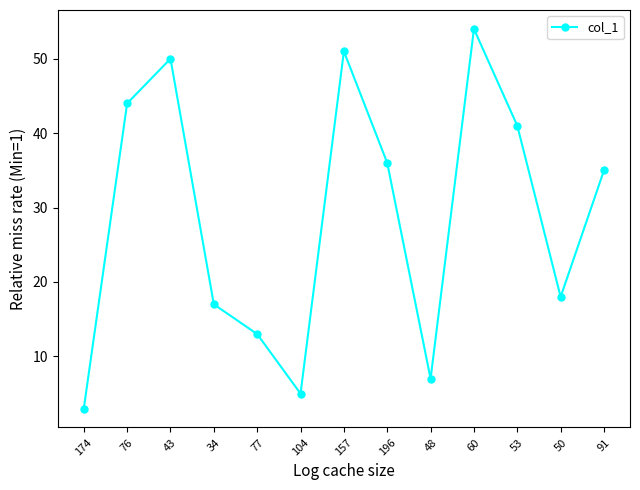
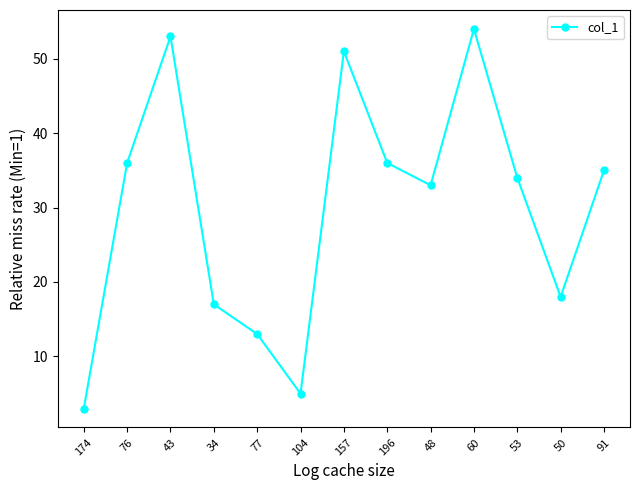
76: 44 -> 36
43: 50 -> 53
48: 7 -> 33
53: 41 -> 34
